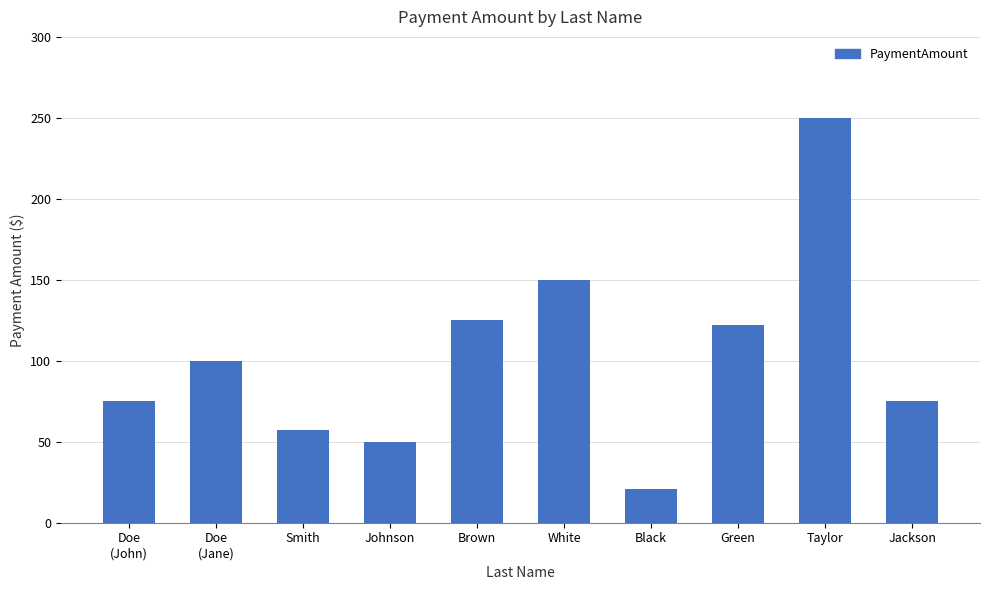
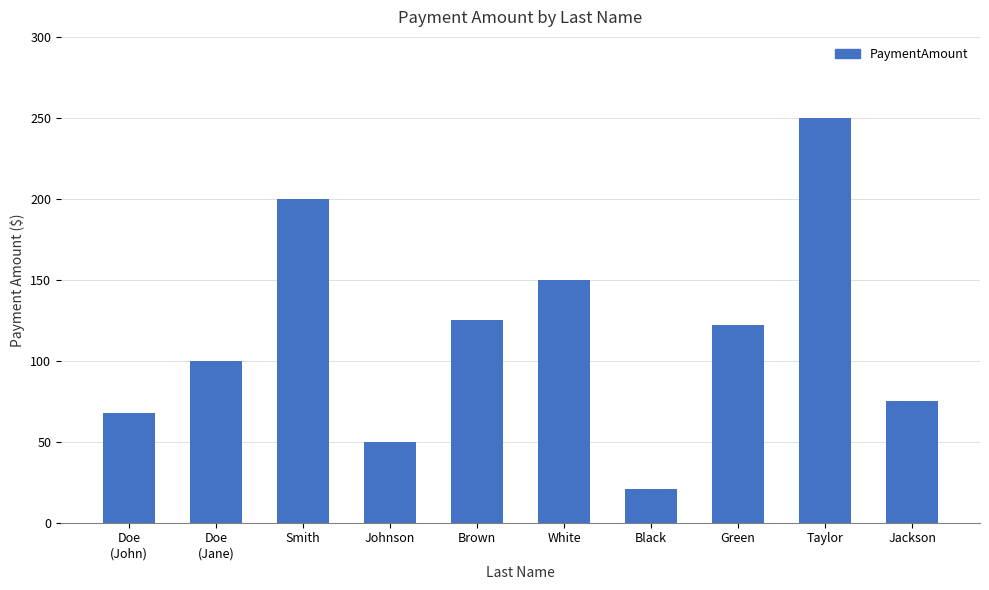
Doe (John): 75 -> 68
Smith: 57 -> 200
